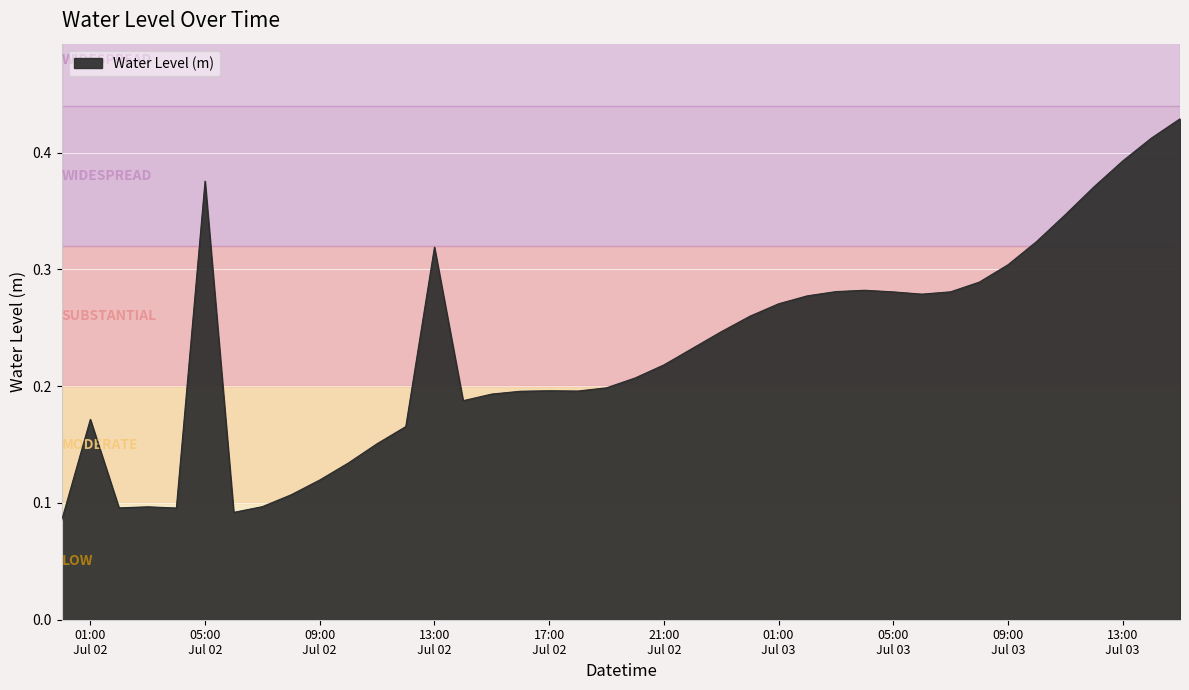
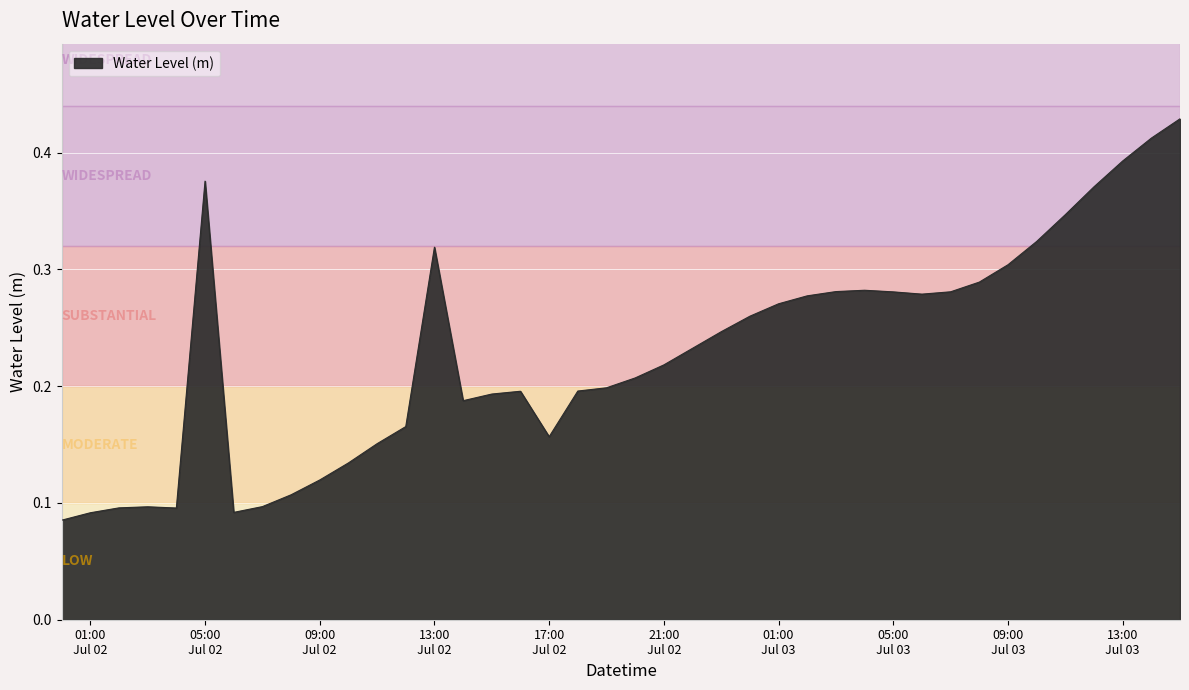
01:00 Jul 02: 0.172 -> 0.092
17:00 Jul 02: 0.196 -> 0.157
